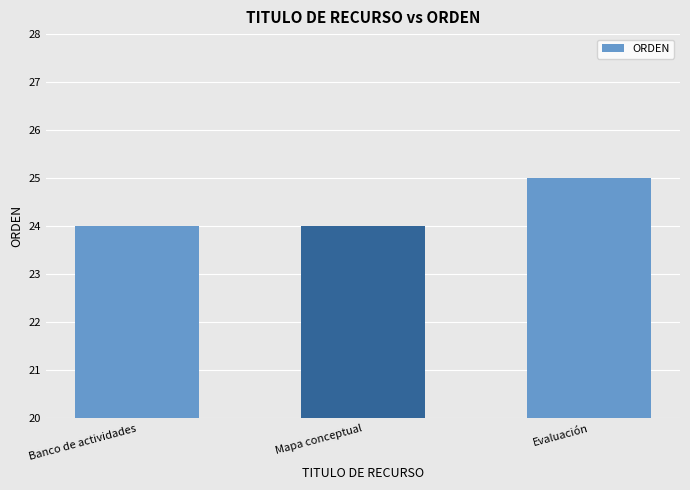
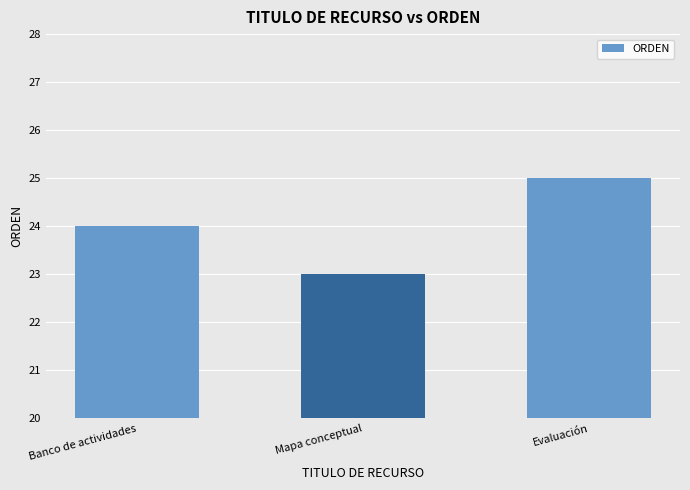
Mapa conceptual: 24 -> 23
